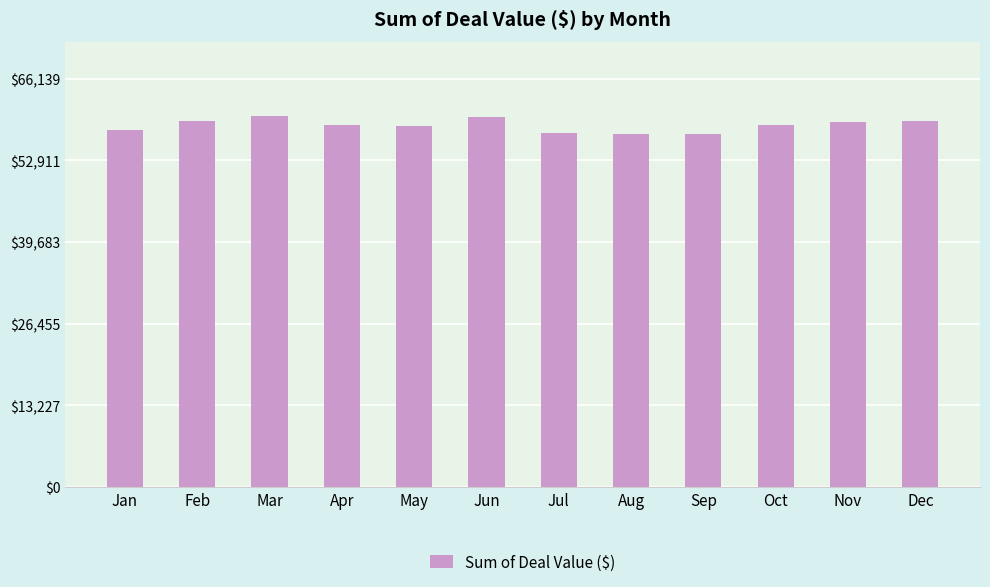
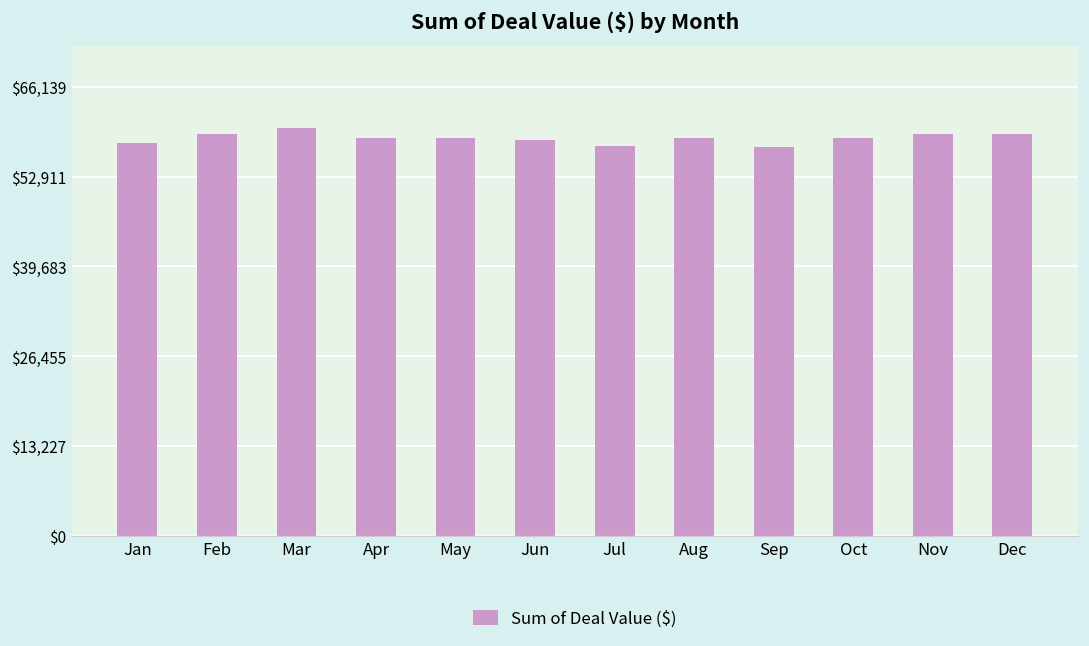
Jun: $60,000 -> $58,000
Aug: $57,000 -> $59,000
